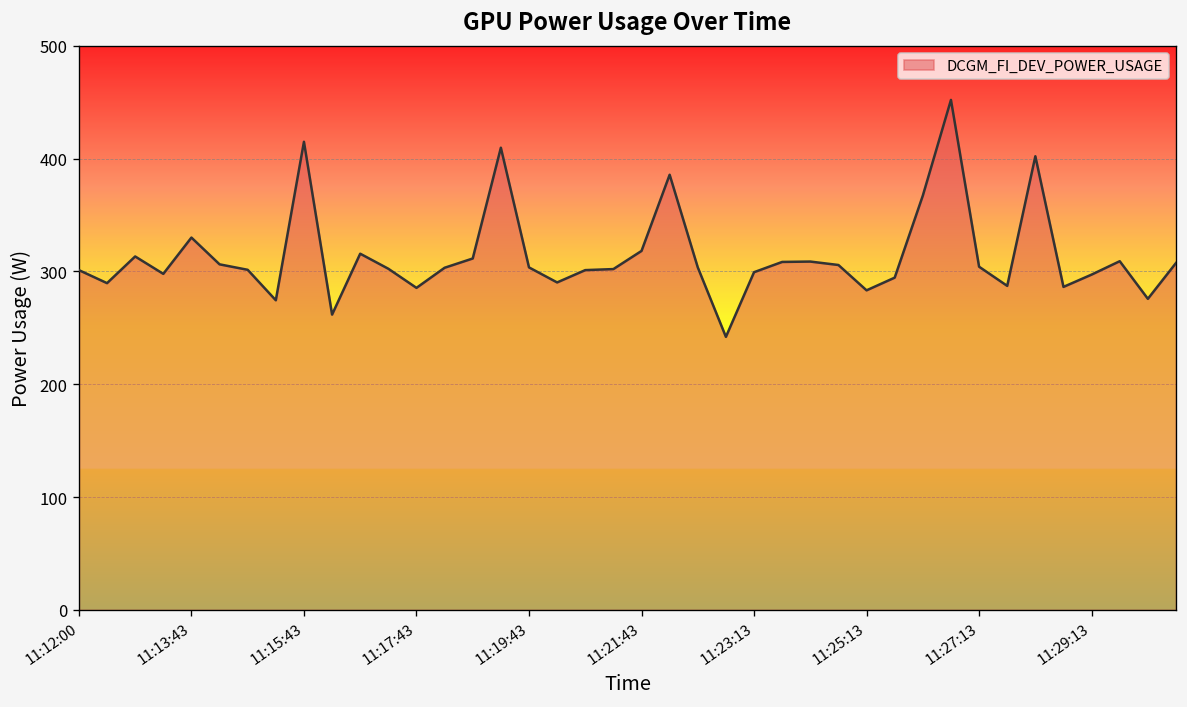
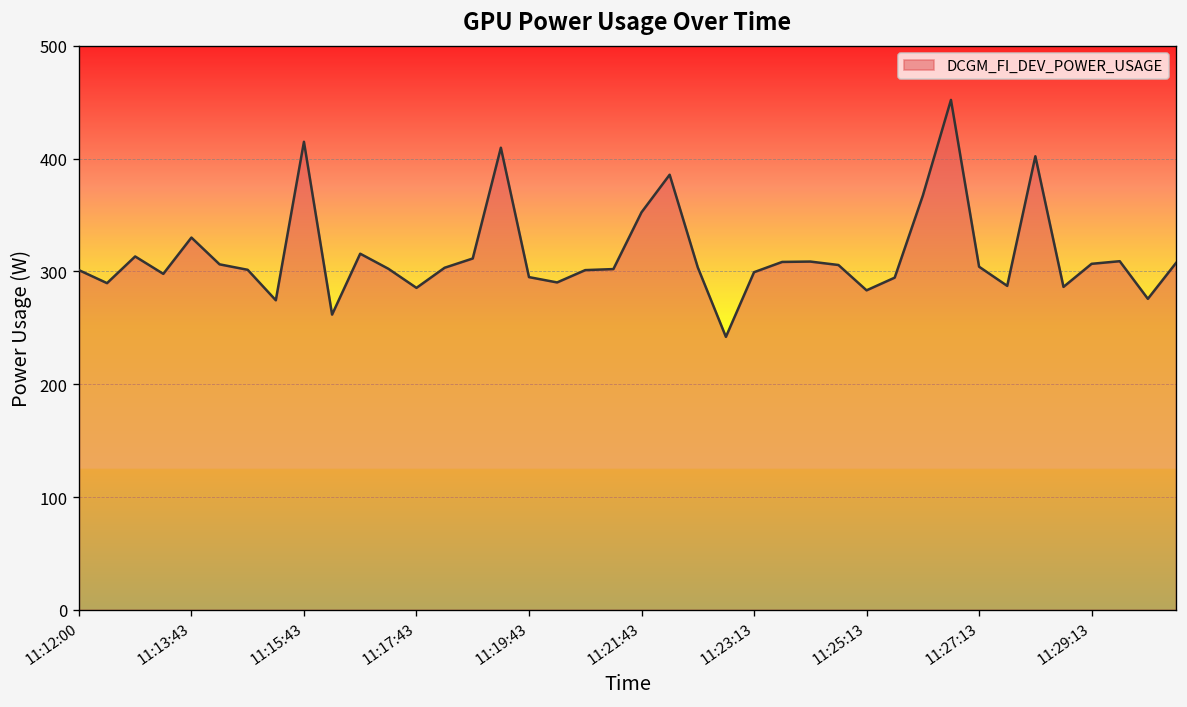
11:19:43: 300 -> 290
11:21:43: 320 -> 350
11:29:13: 300 -> 310
